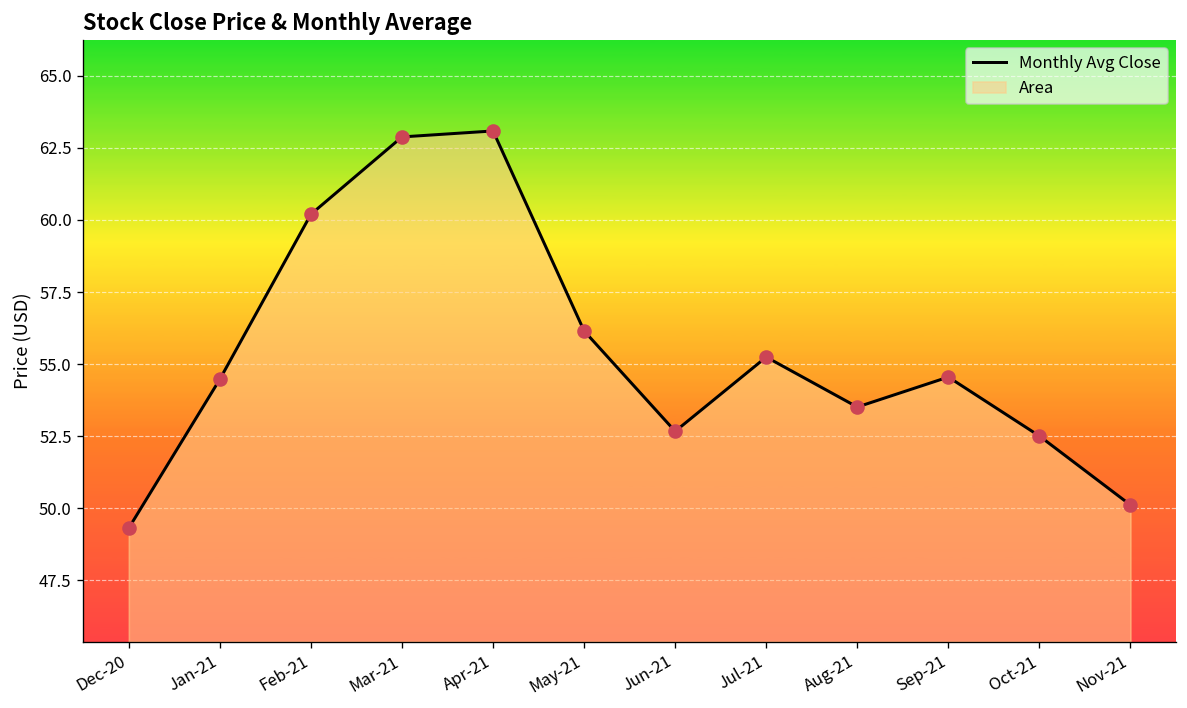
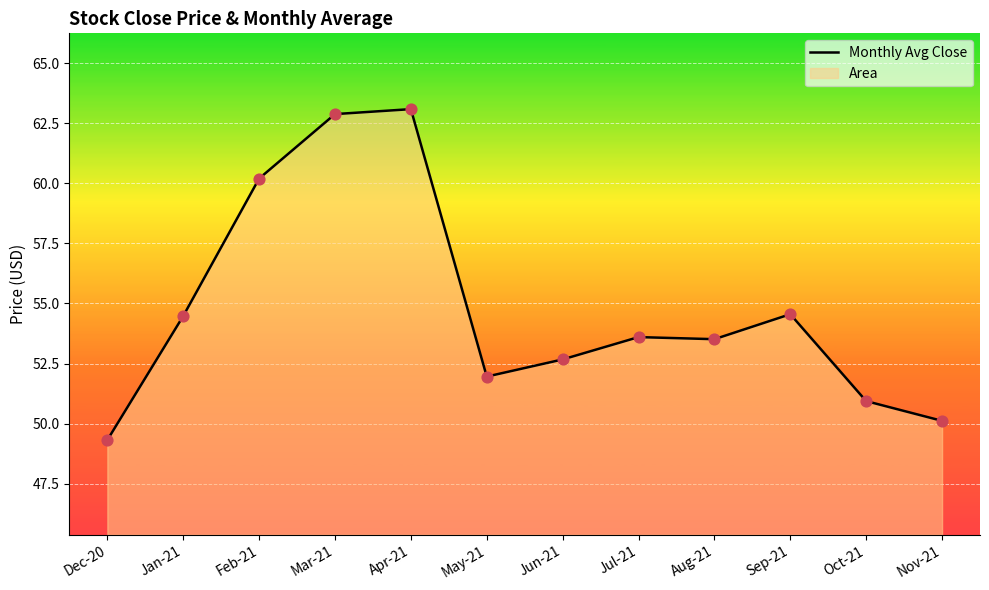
May-21: 56.2 -> 52.0
Jul-21: 55.2 -> 53.6
Oct-21: 52.5 -> 50.9
